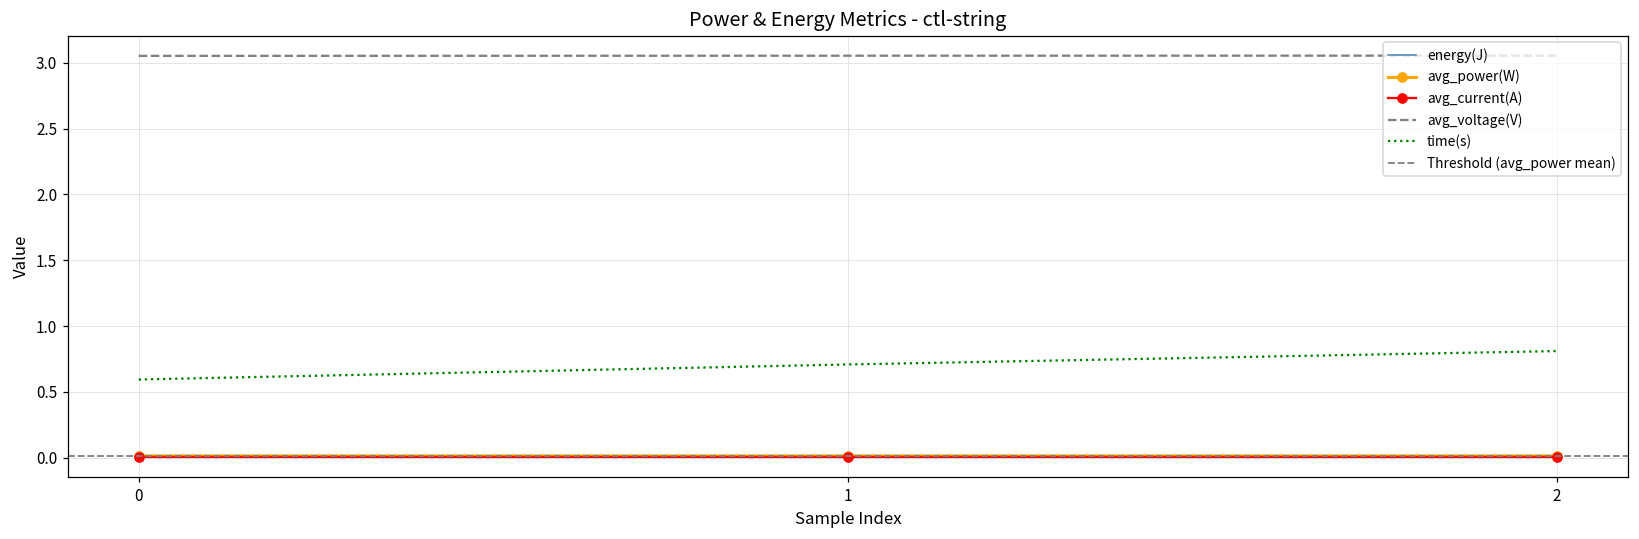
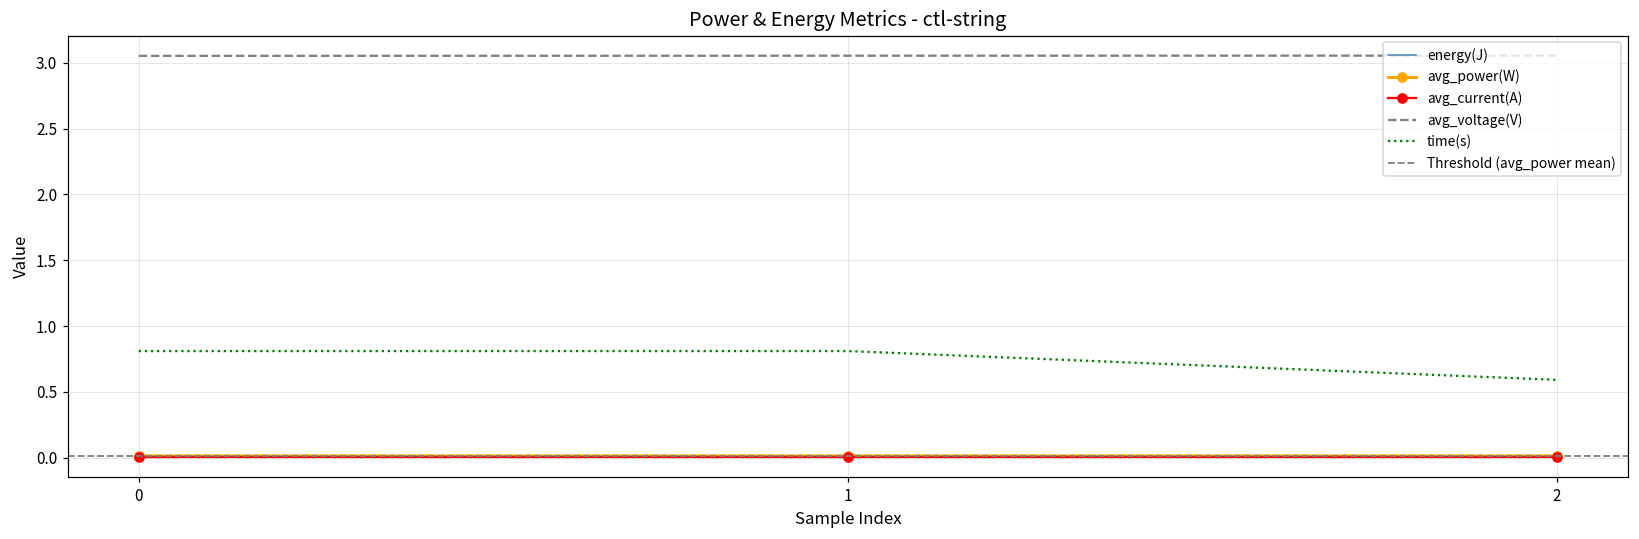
time(s), 0: 0.59 -> 0.81
time(s), 1: 0.71 -> 0.81
time(s), 2: 0.81 -> 0.59
